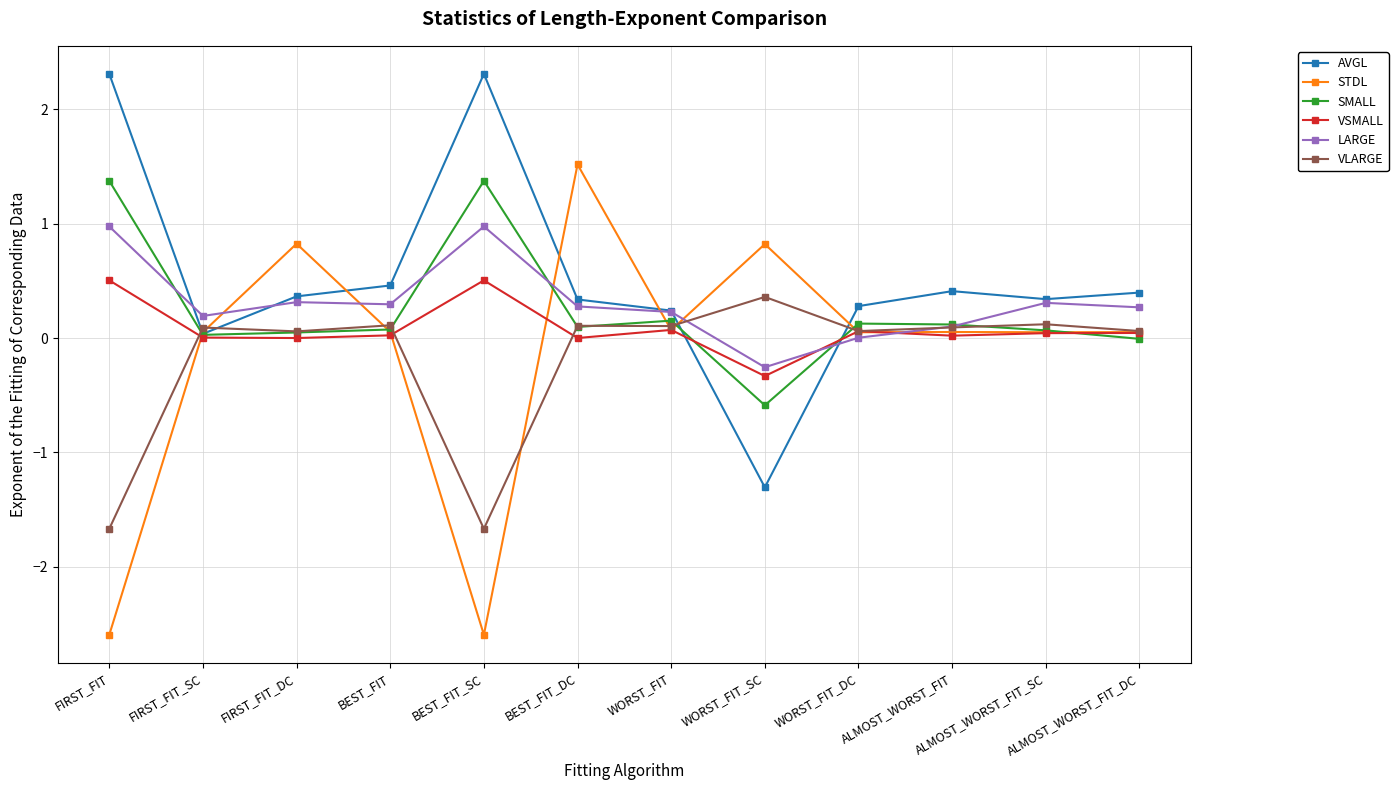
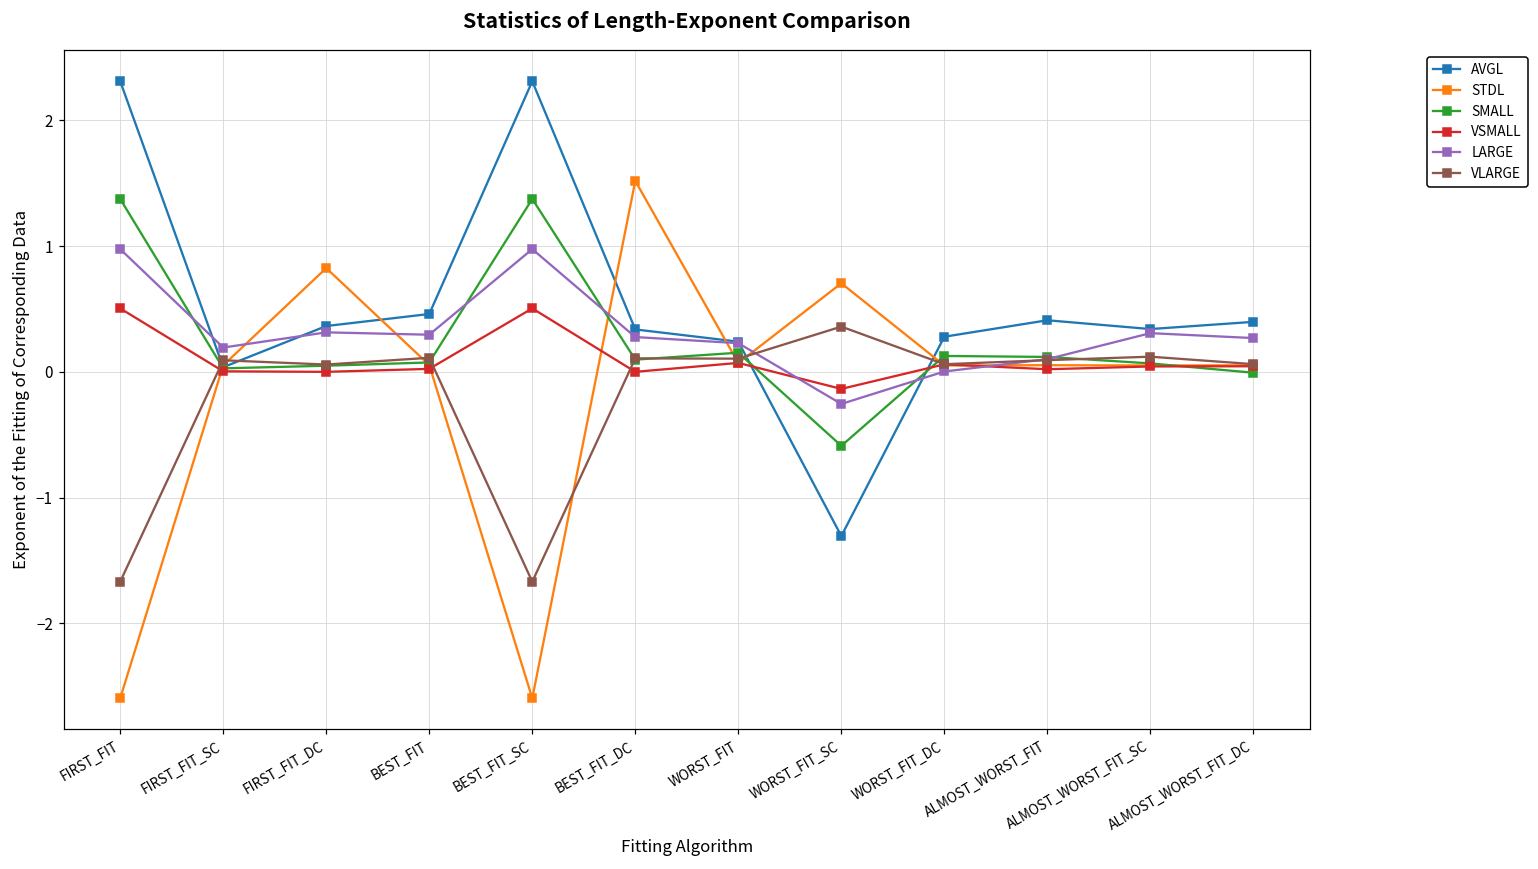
STDL, WORST_FIT_SC: 0.82 -> 0.70
VSMALL, WORST_FIT_SC: -0.33 -> -0.14
